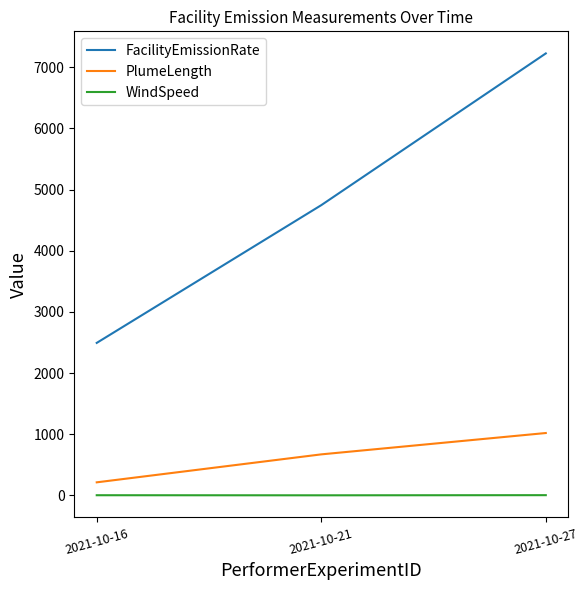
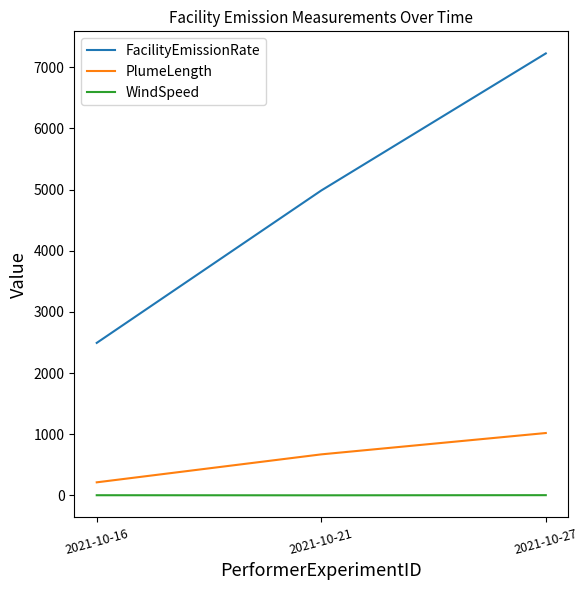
FacilityEmissionRate, 2021-10-21: 4700 -> 5000
